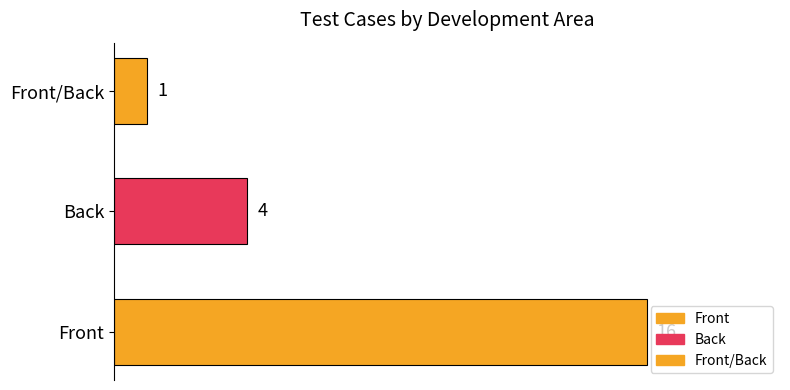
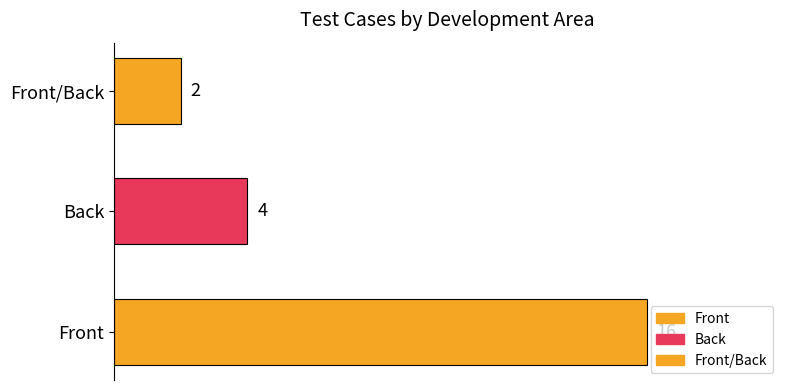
Front/Back: 1 -> 2
